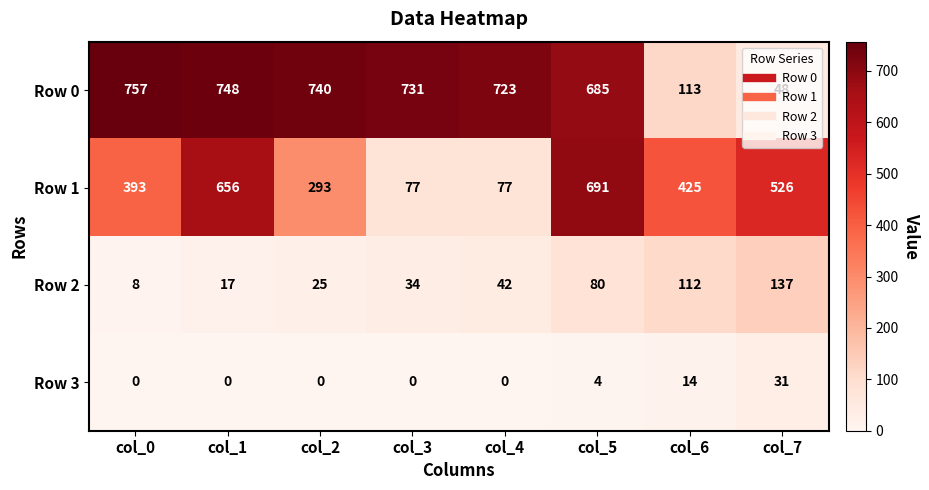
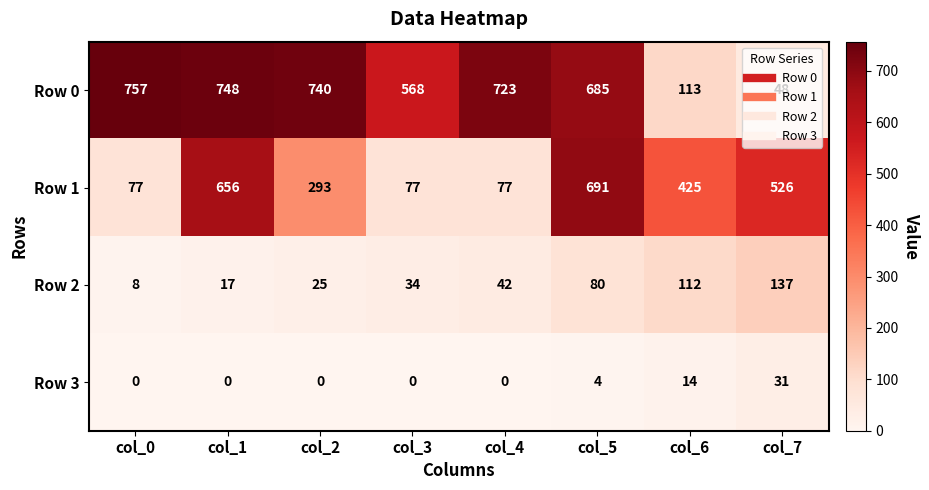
Row 0, col_3: 731 -> 568
Row 1, col_0: 393 -> 77
